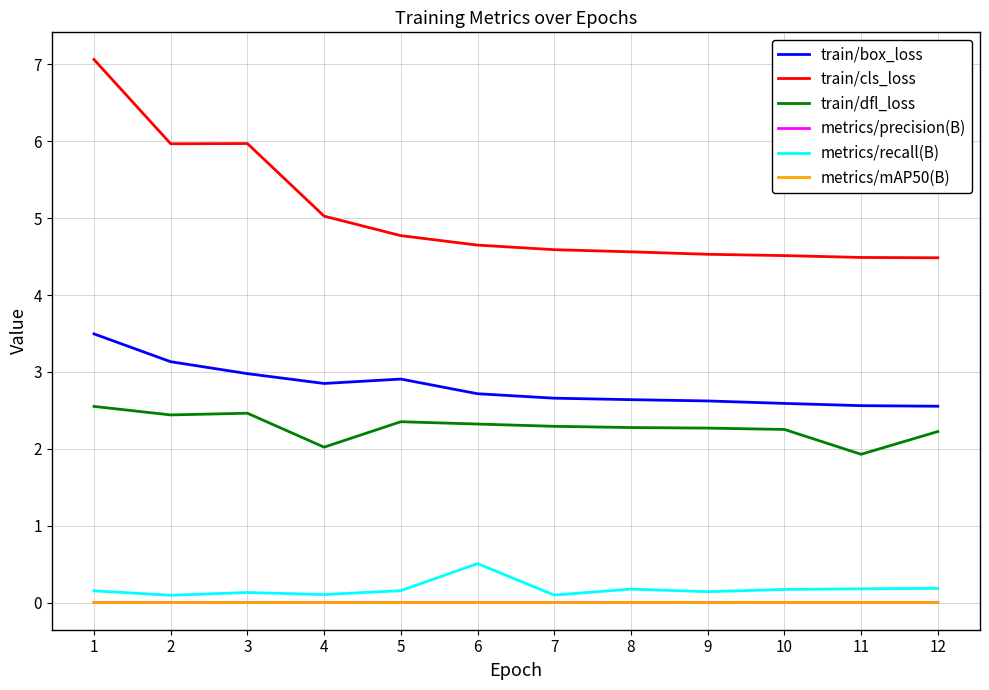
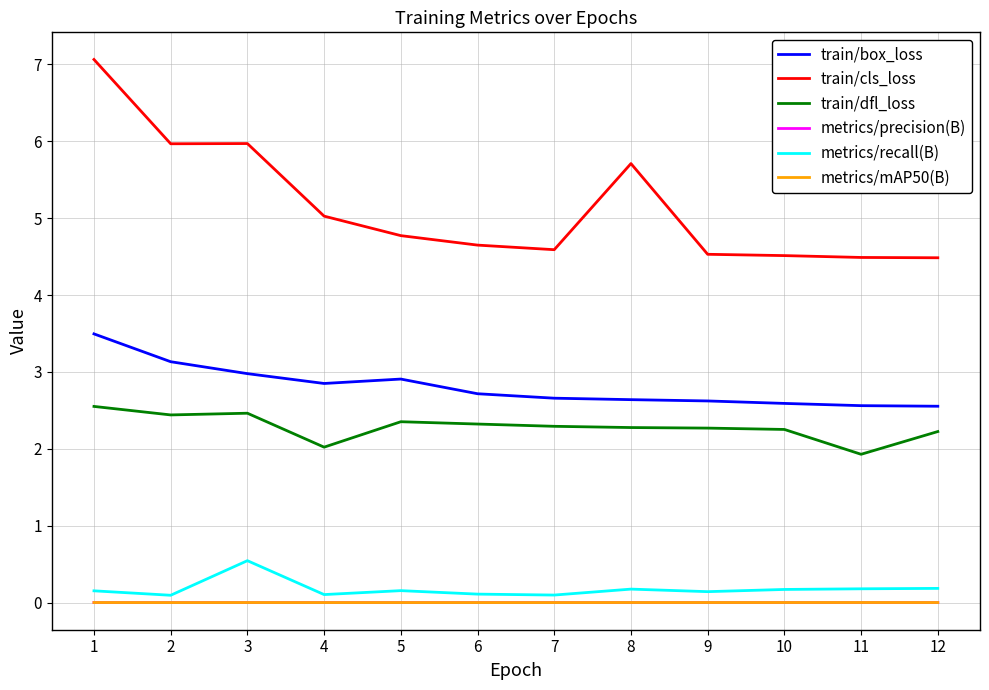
metrics/recall(B), 3: 0.1 -> 0.5
metrics/recall(B), 6: 0.5 -> 0.1
train/cls_loss, 8: 4.6 -> 5.7
